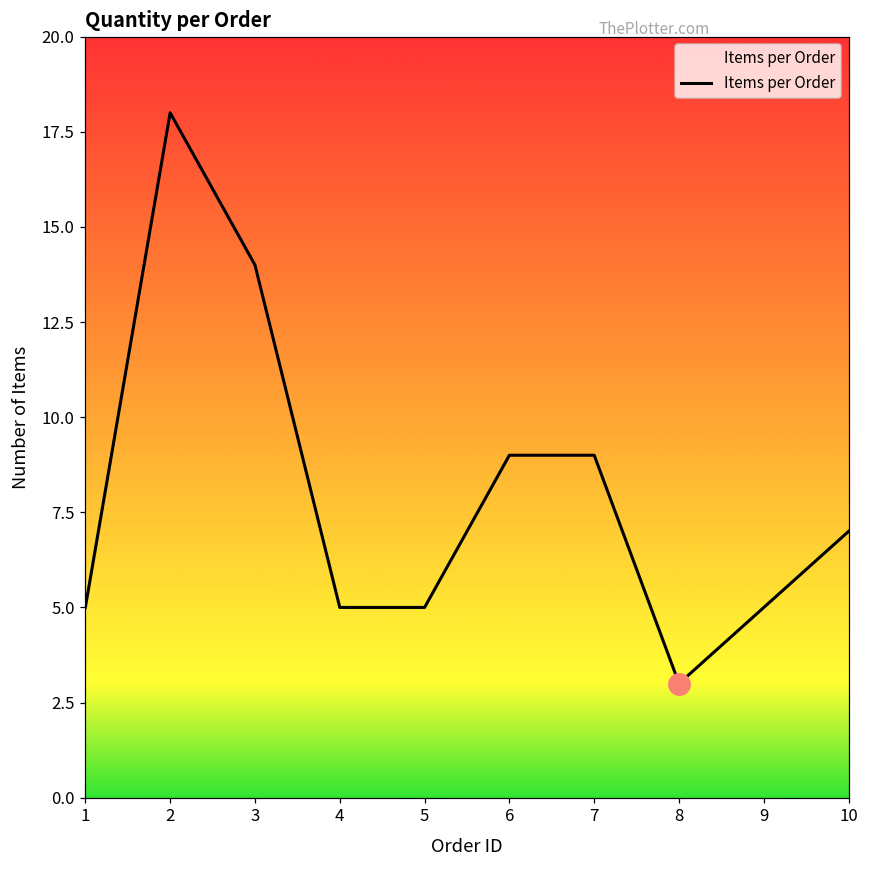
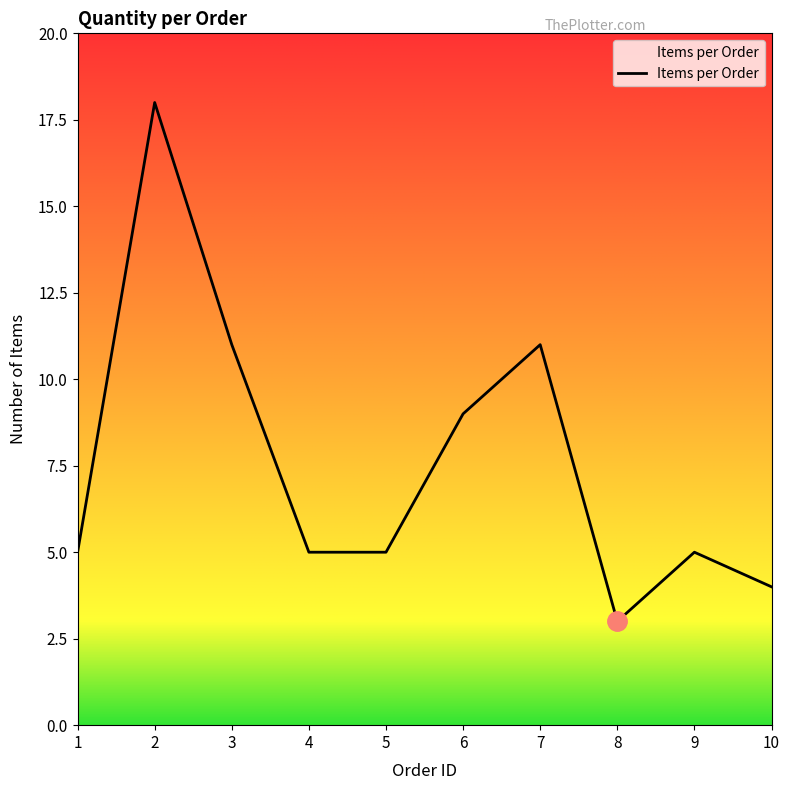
Items per Order, 3: 14 -> 11
Items per Order, 7: 9 -> 11
Items per Order, 10: 7 -> 4
